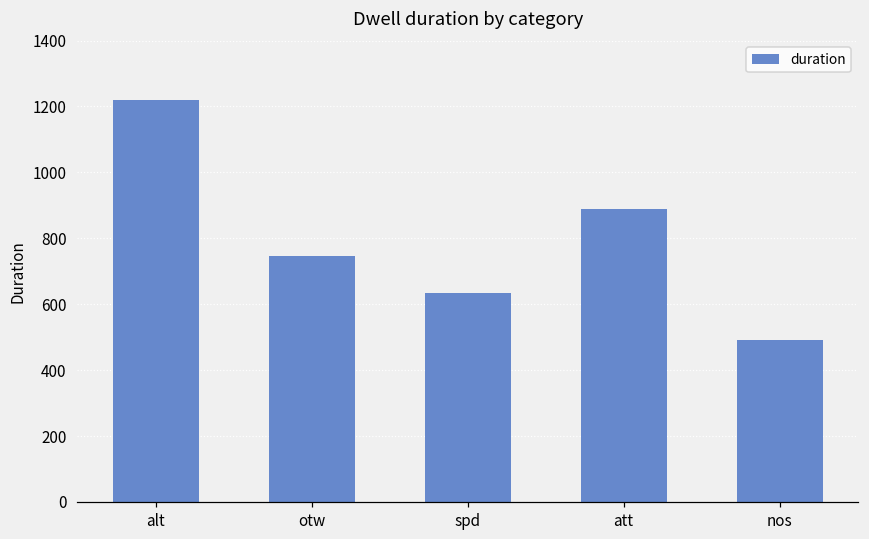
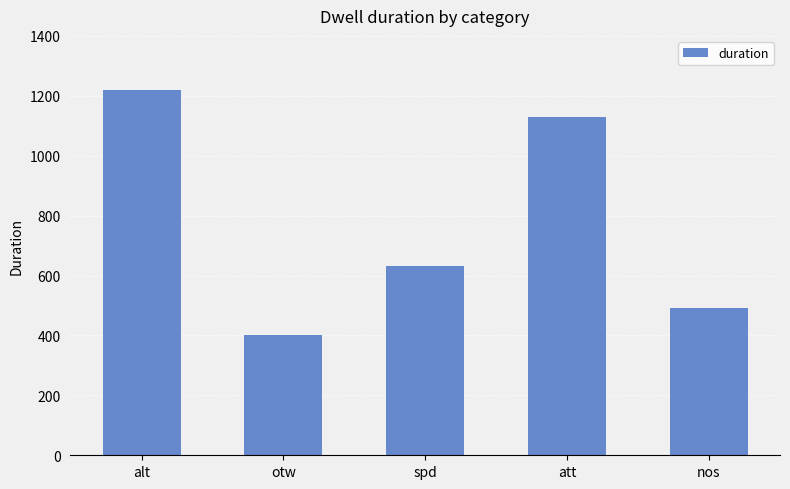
otw: 750 -> 400
att: 890 -> 1130
